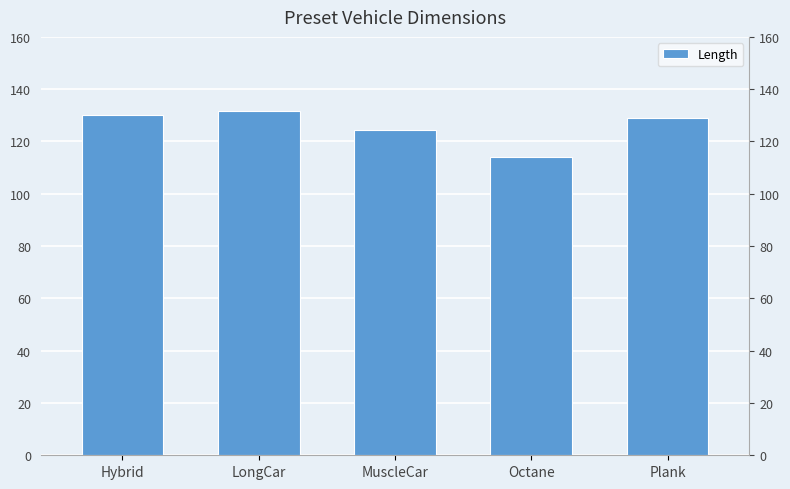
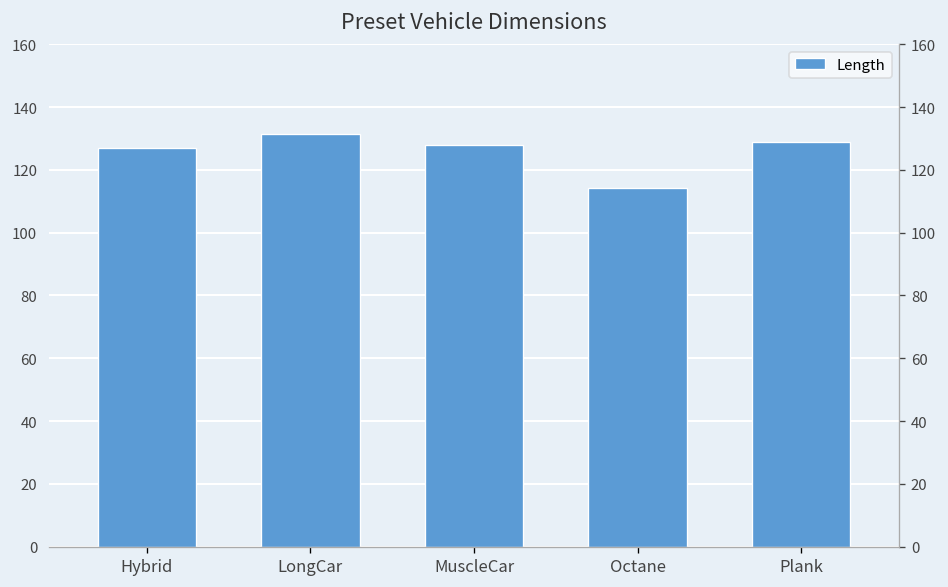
Hybrid: 130 -> 127
MuscleCar: 124 -> 128
